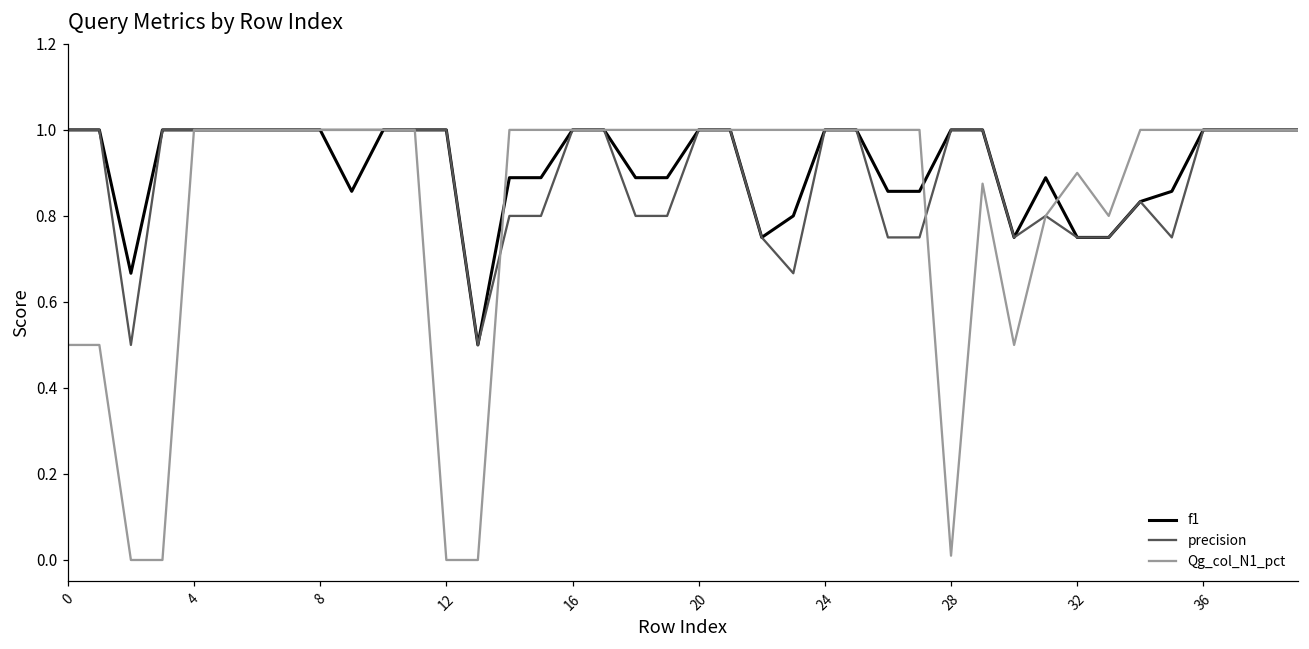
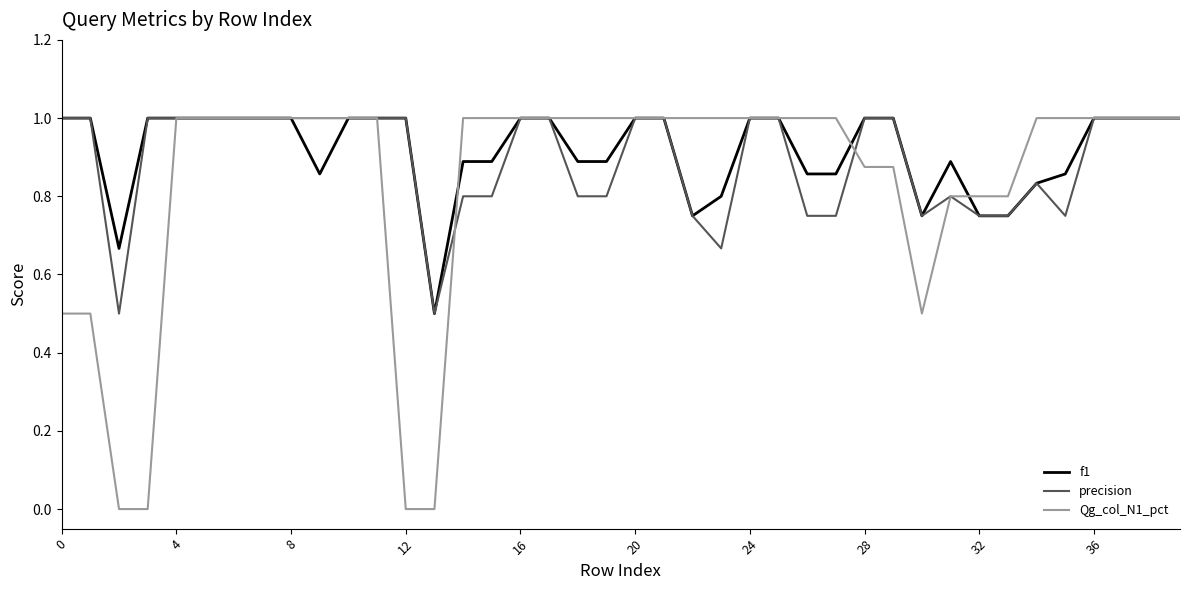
Qg_col_N1_pct, 28: 0.01 -> 0.88
Qg_col_N1_pct, 32: 0.9 -> 0.8
